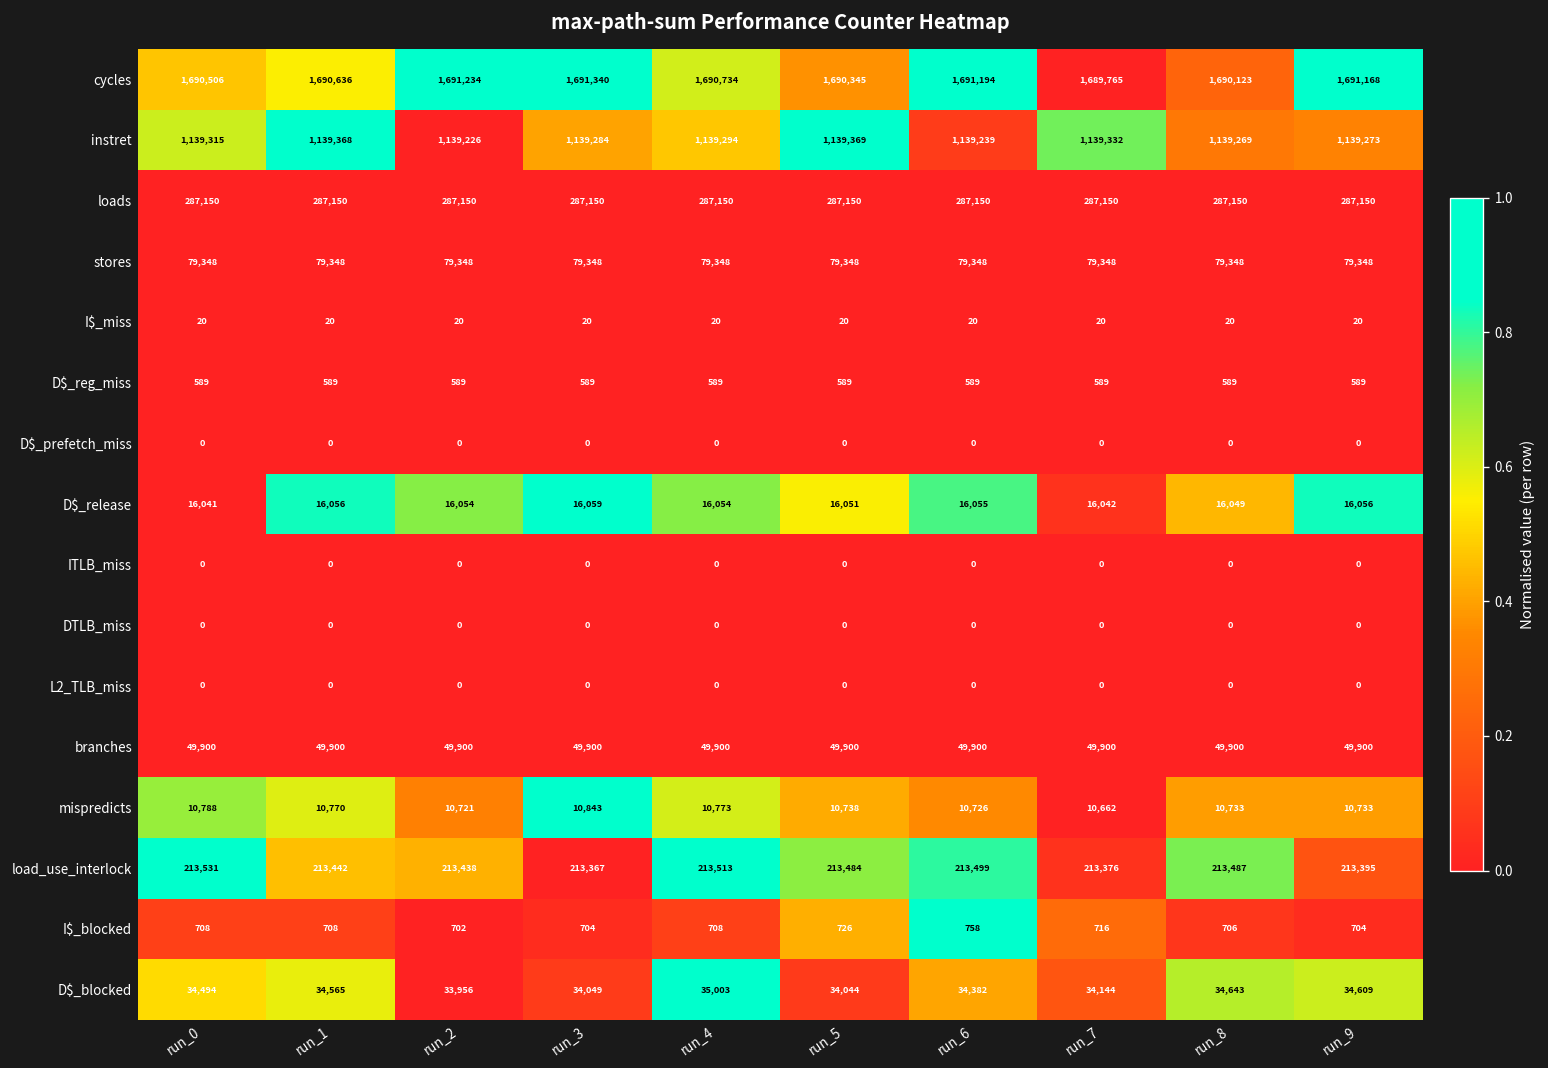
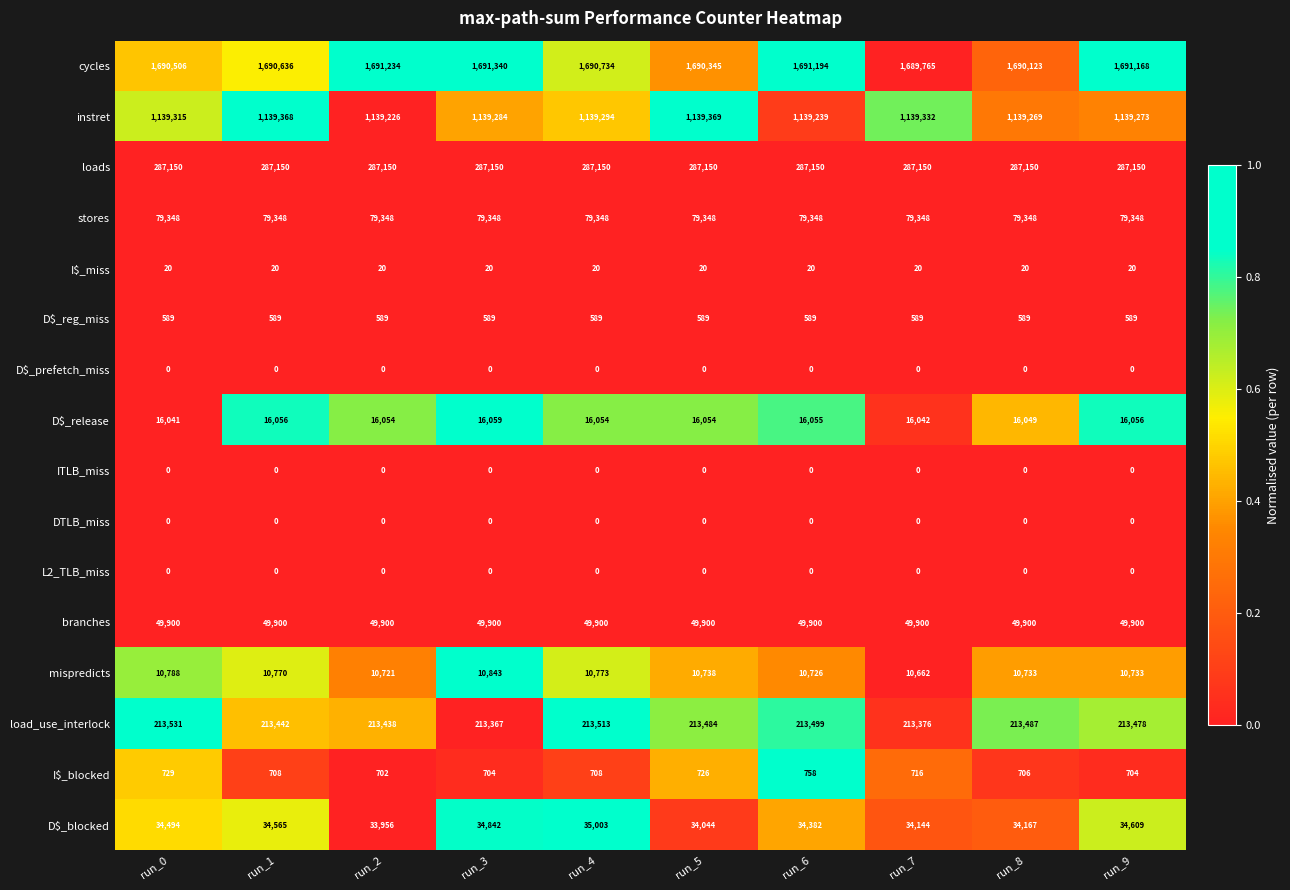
D$_release, run_5: 16,051 -> 16,054
load_use_interlock, run_9: 213,395 -> 213,478
I$_blocked, run_0: 708 -> 729
D$_blocked, run_3: 34,049 -> 34,842
D$_blocked, run_8: 34,643 -> 34,167
